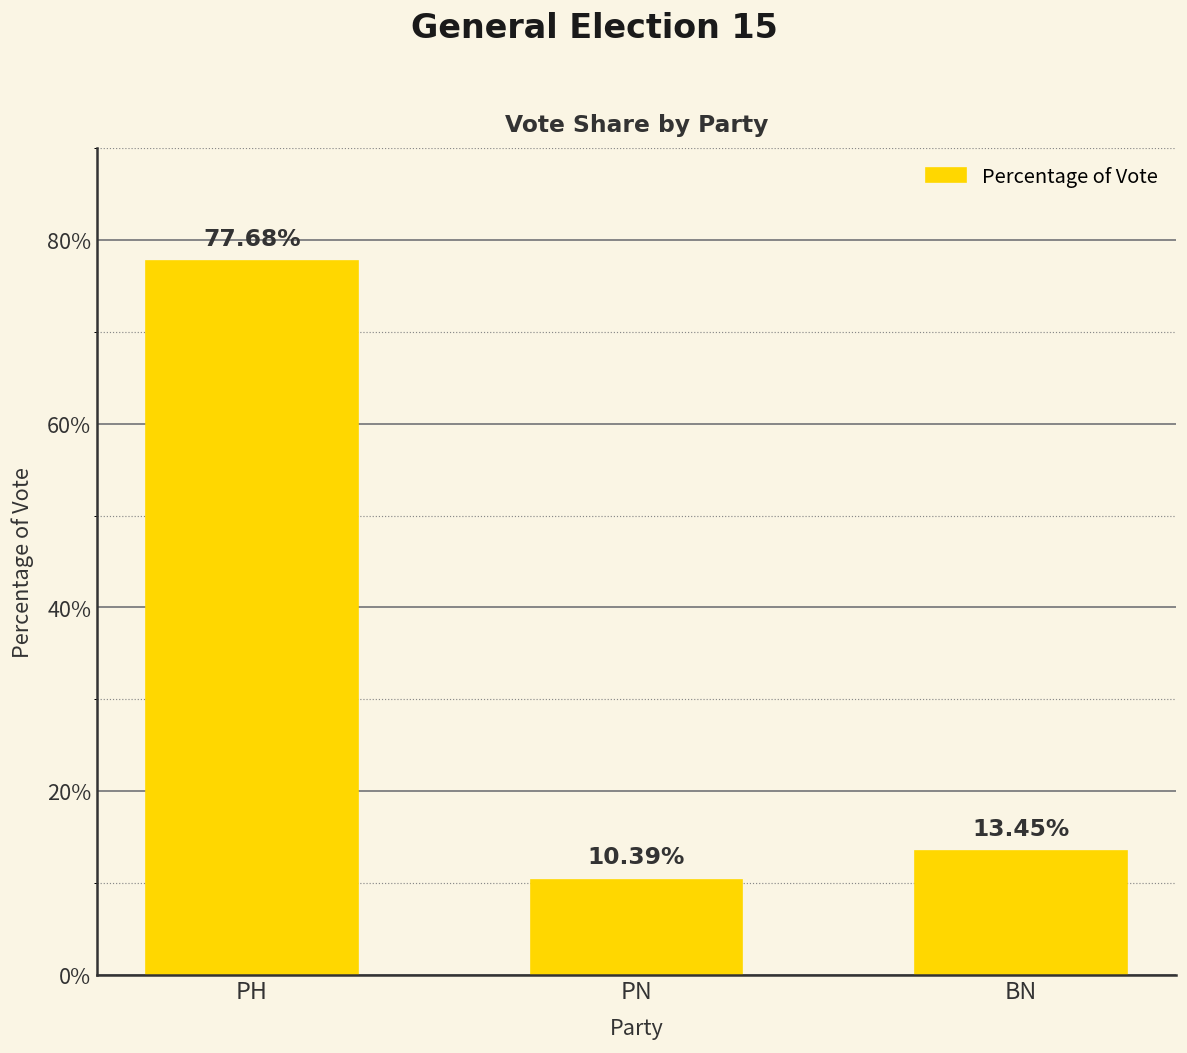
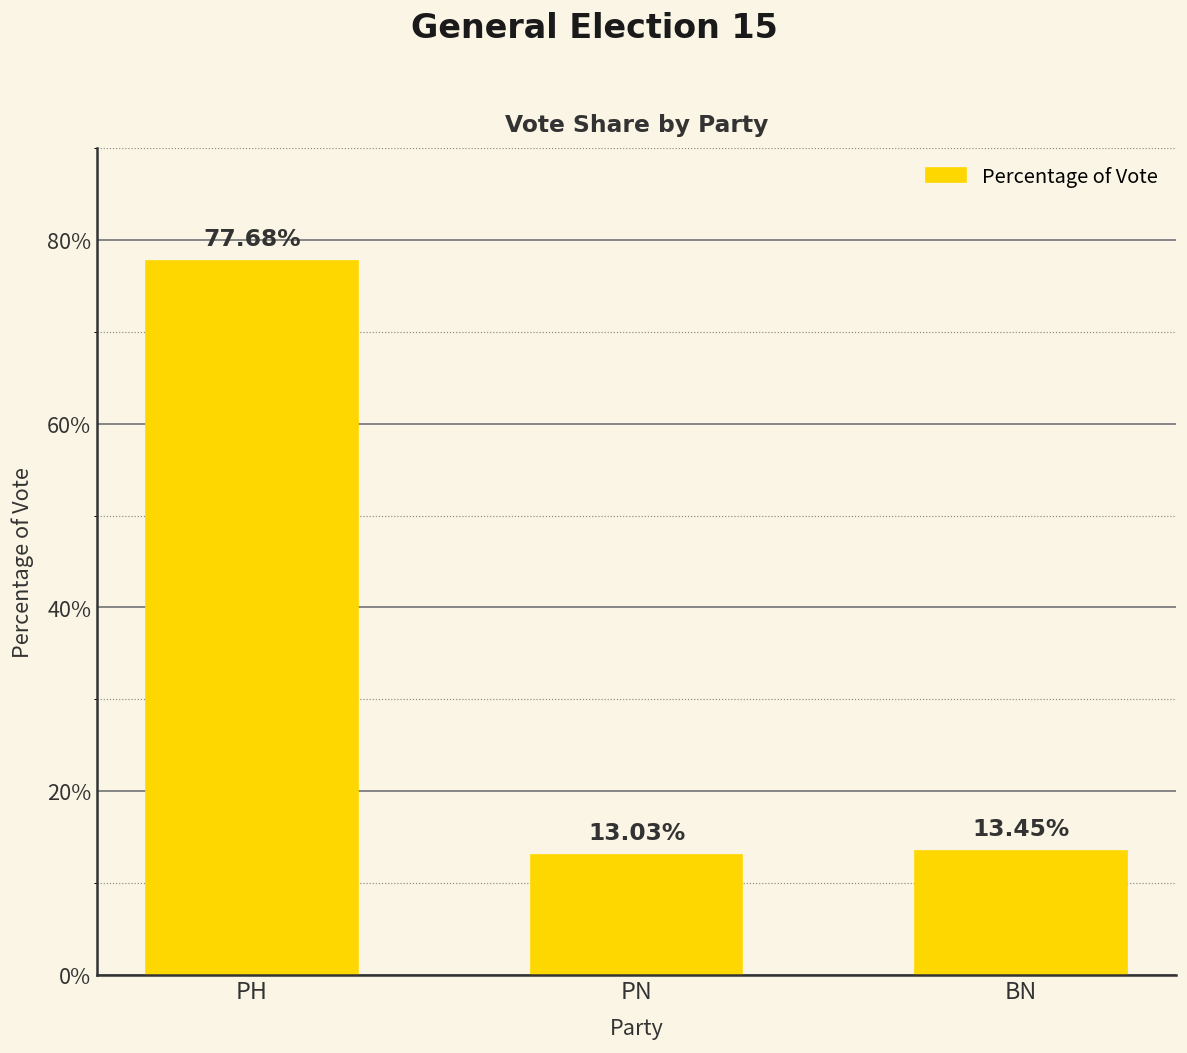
PN: 10.39% -> 13.03%
